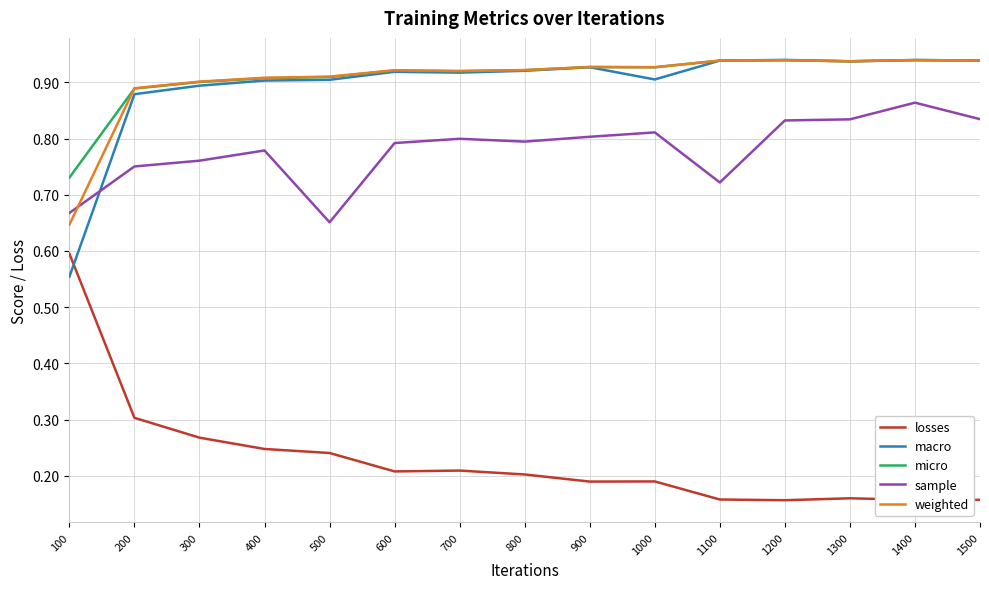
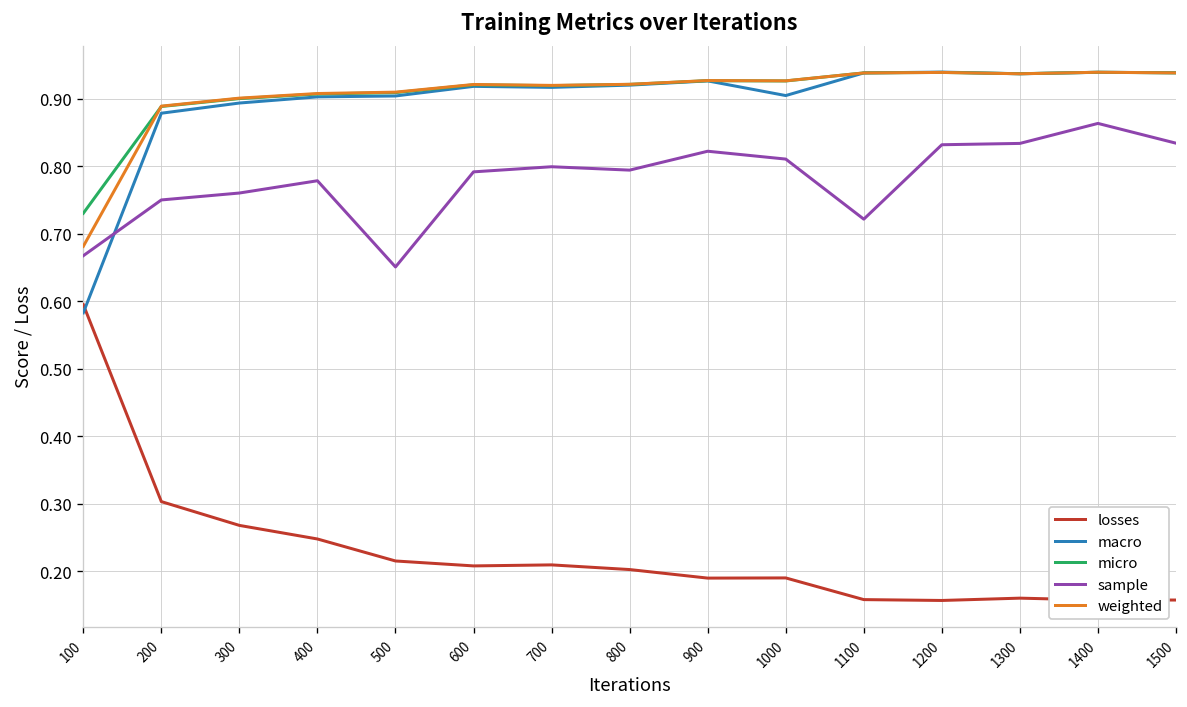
macro, 100: 0.55 -> 0.58
weighted, 100: 0.65 -> 0.68
losses, 500: 0.24 -> 0.21
sample, 900: 0.80 -> 0.82
